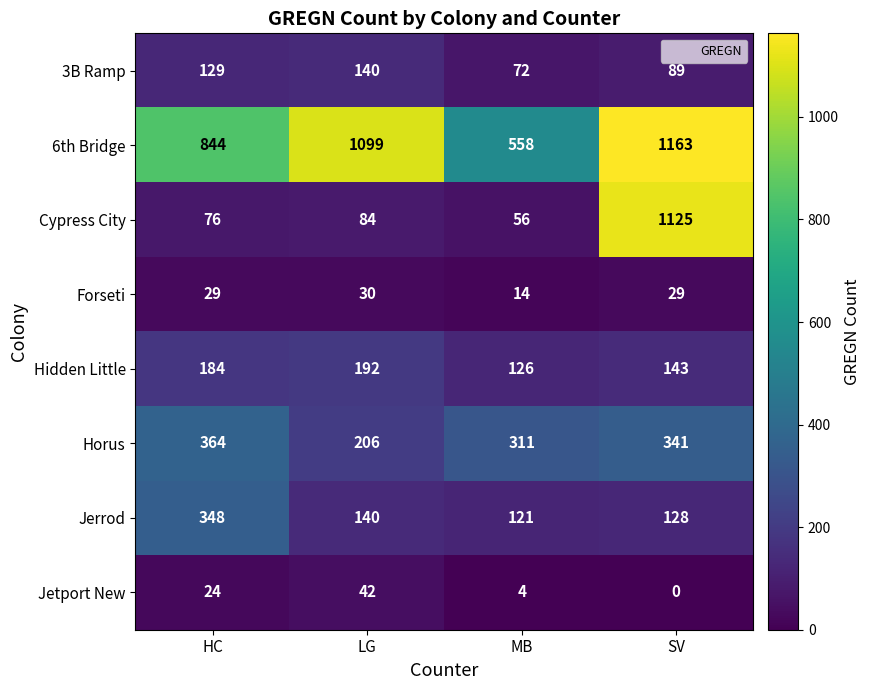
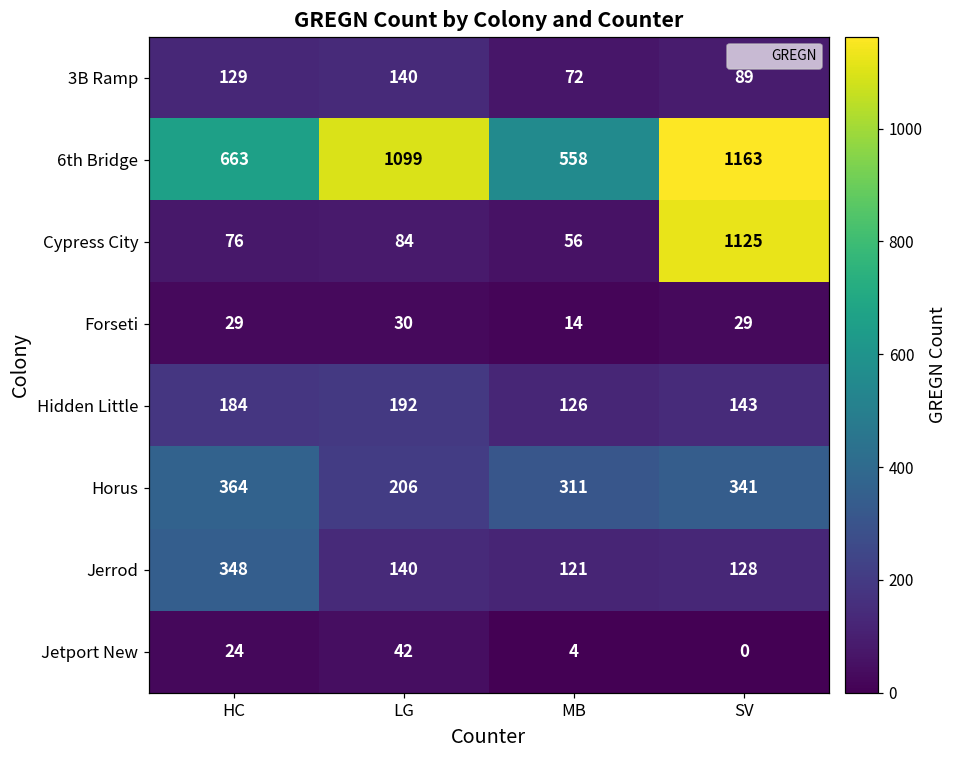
6th Bridge, HC: 844 -> 663
